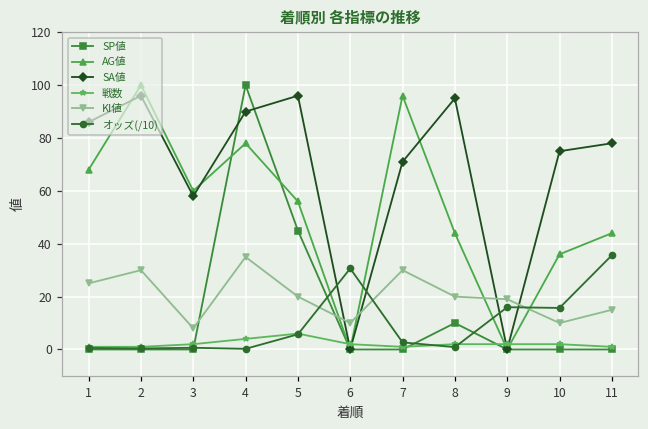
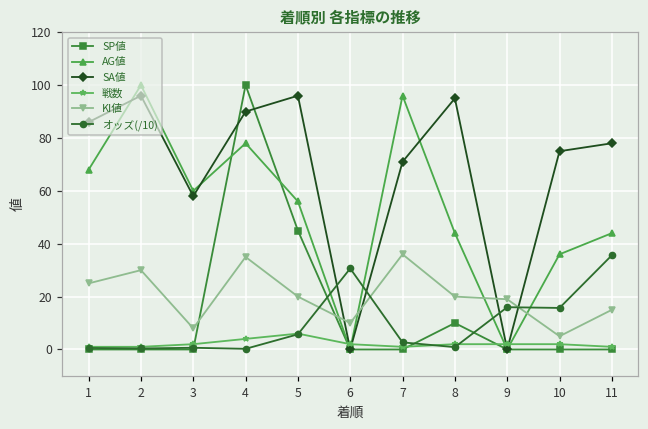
KI値, 7: 30 -> 36
KI値, 10: 10 -> 5
